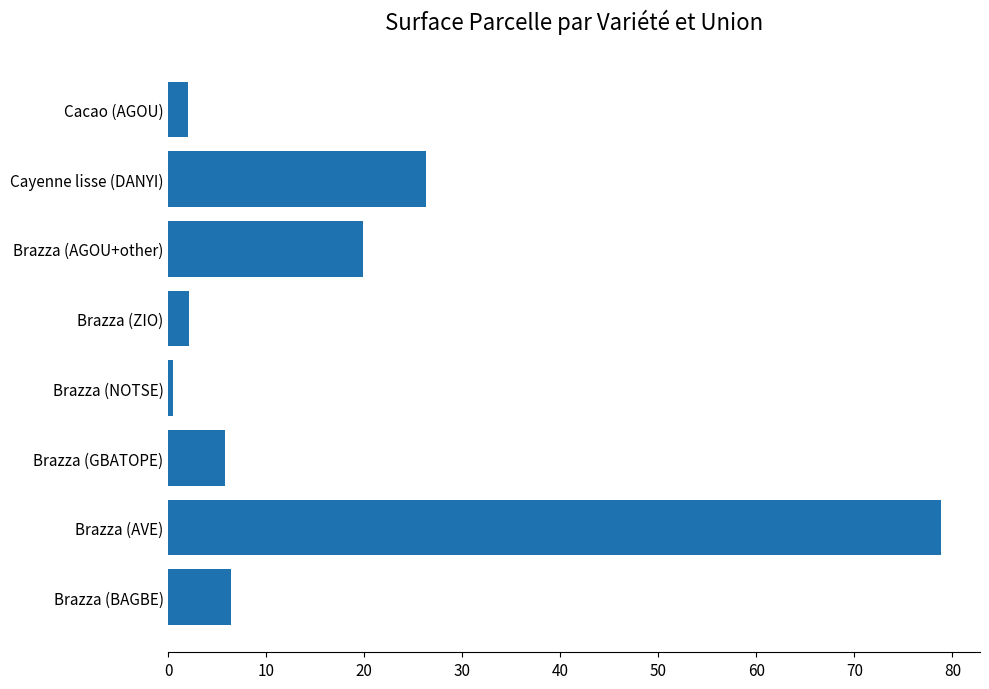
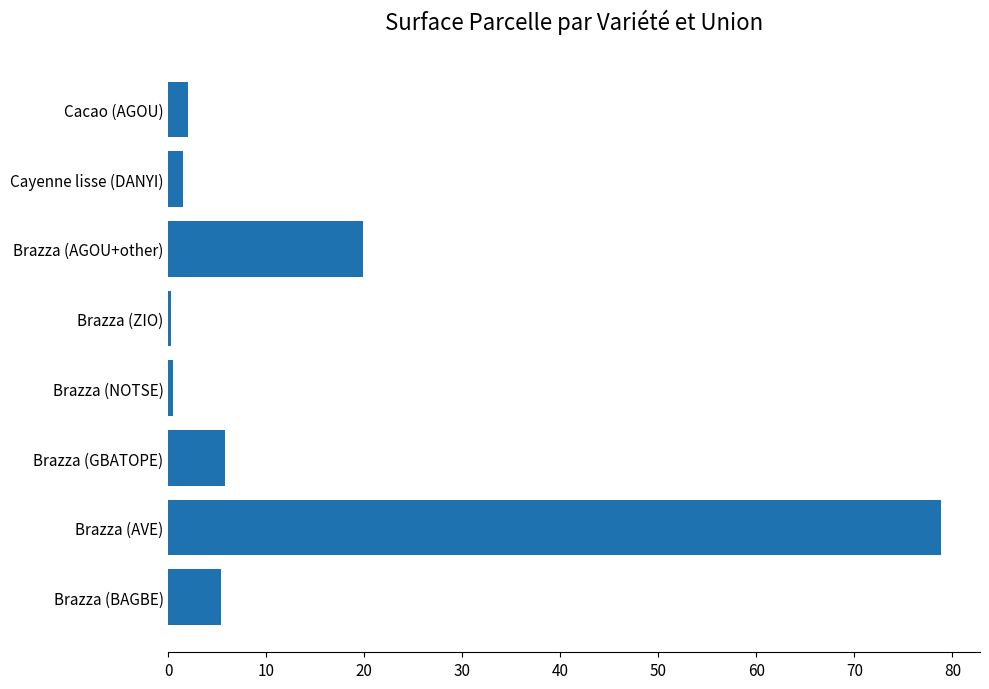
Cayenne lisse (DANYI): 26 -> 2
Brazza (ZIO): 2 -> 0
Brazza (BAGBE): 6 -> 5
